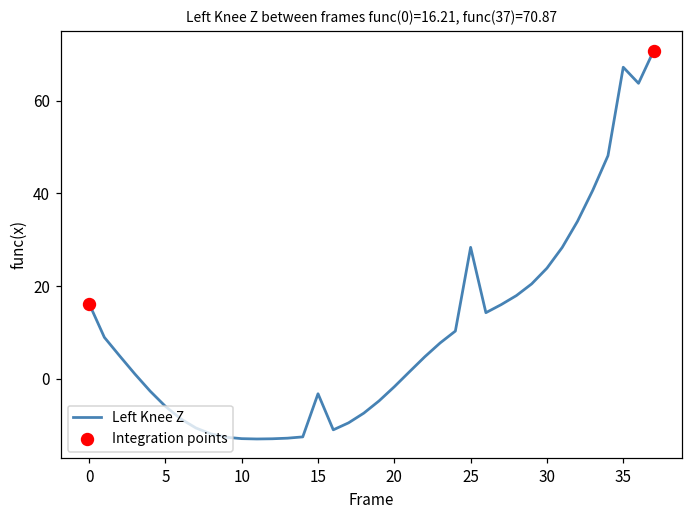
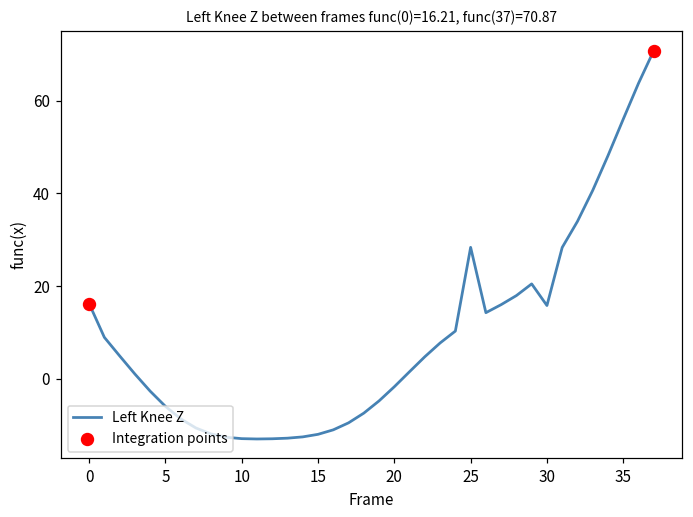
Left Knee Z, 15: -3 -> -12
Left Knee Z, 30: 24 -> 16
Left Knee Z, 35: 67 -> 56
